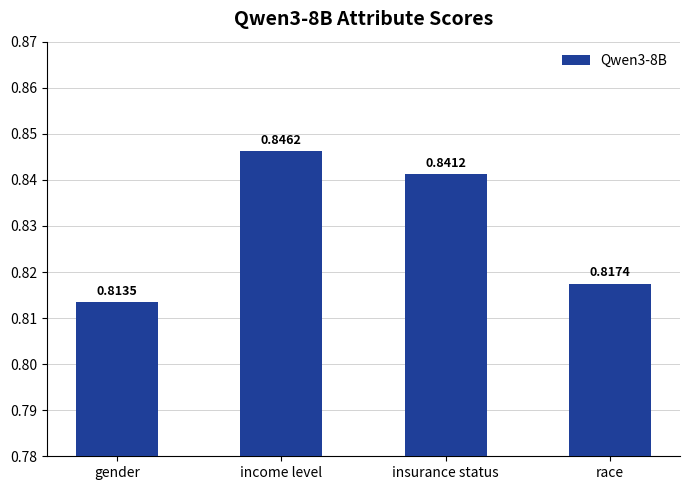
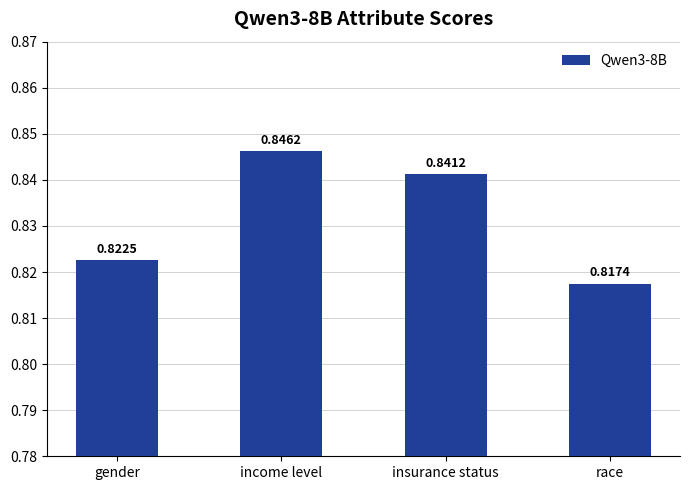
gender: 0.8135 -> 0.8225
